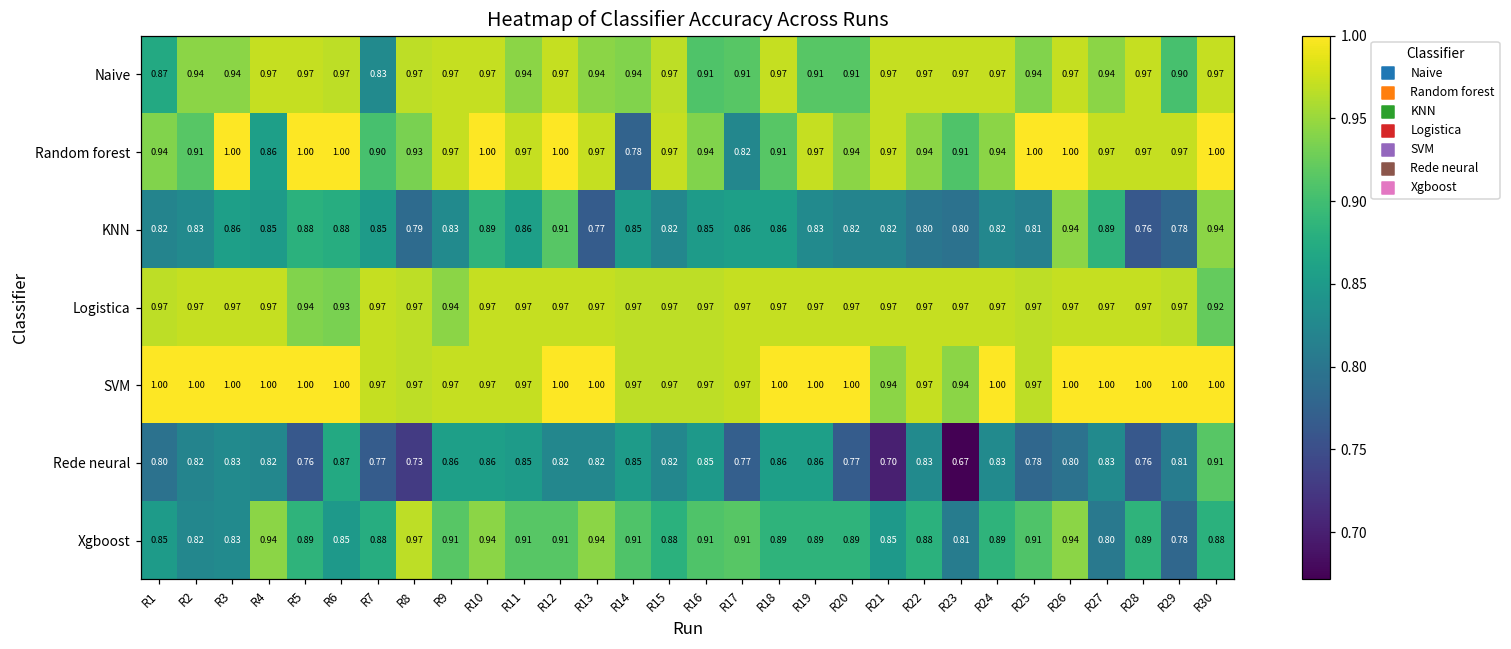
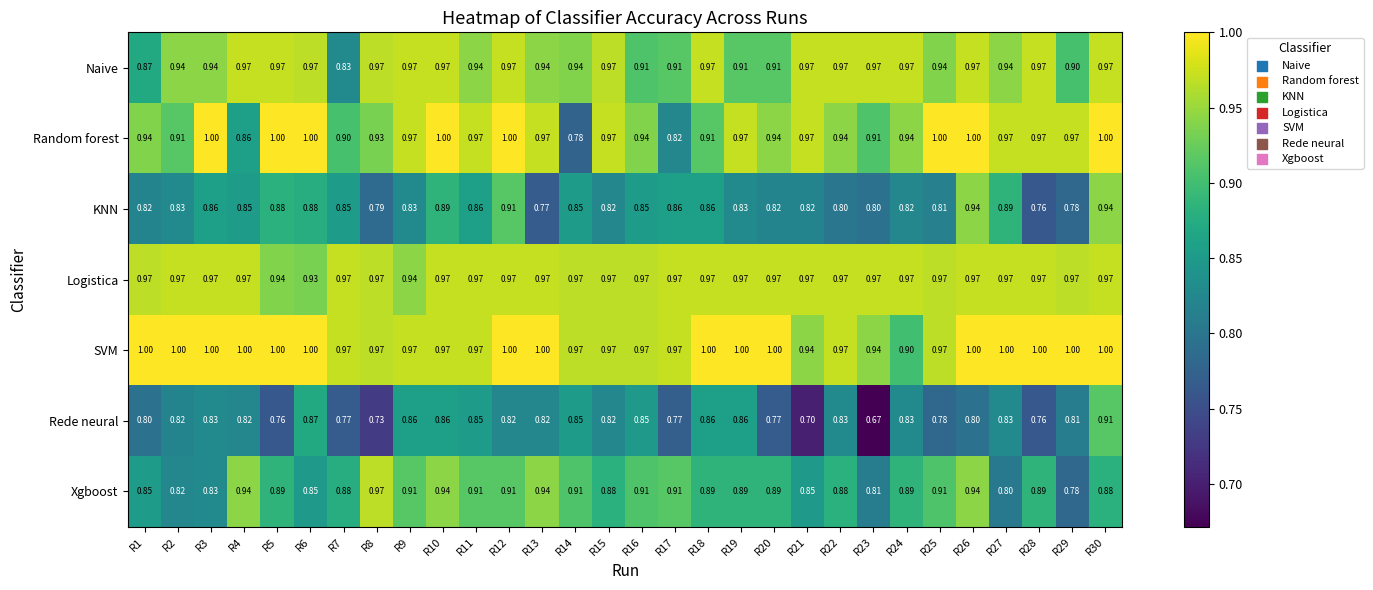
Logistica, R30: 0.92 -> 0.97
SVM, R24: 1.00 -> 0.90
